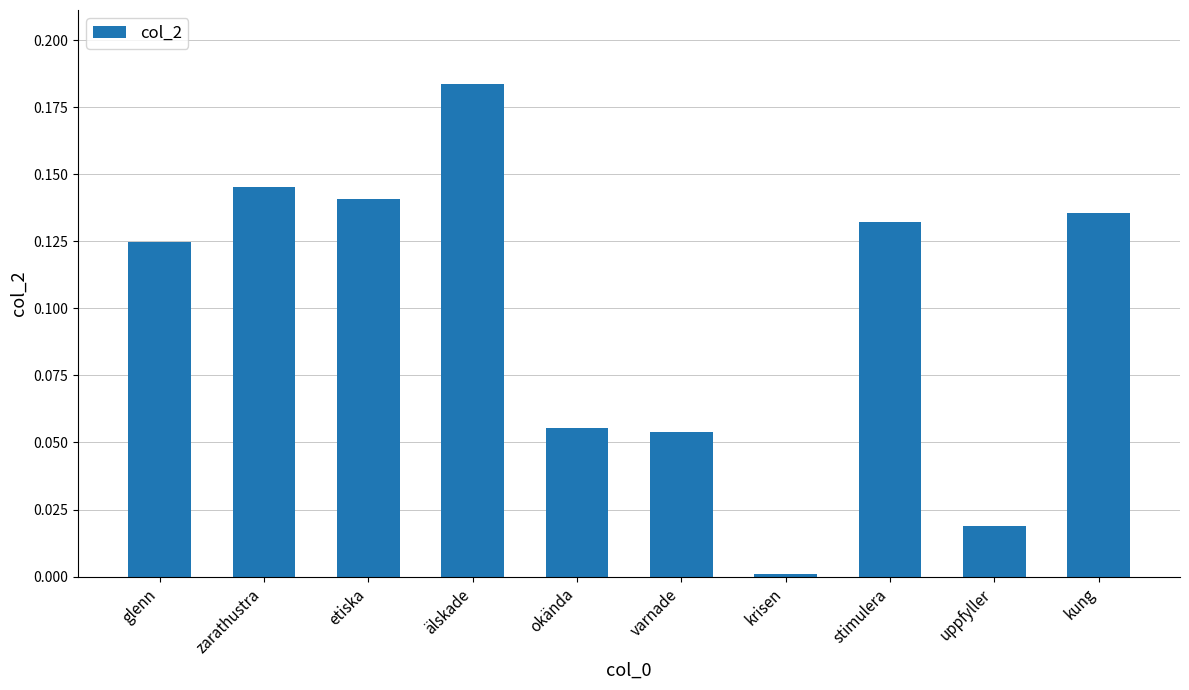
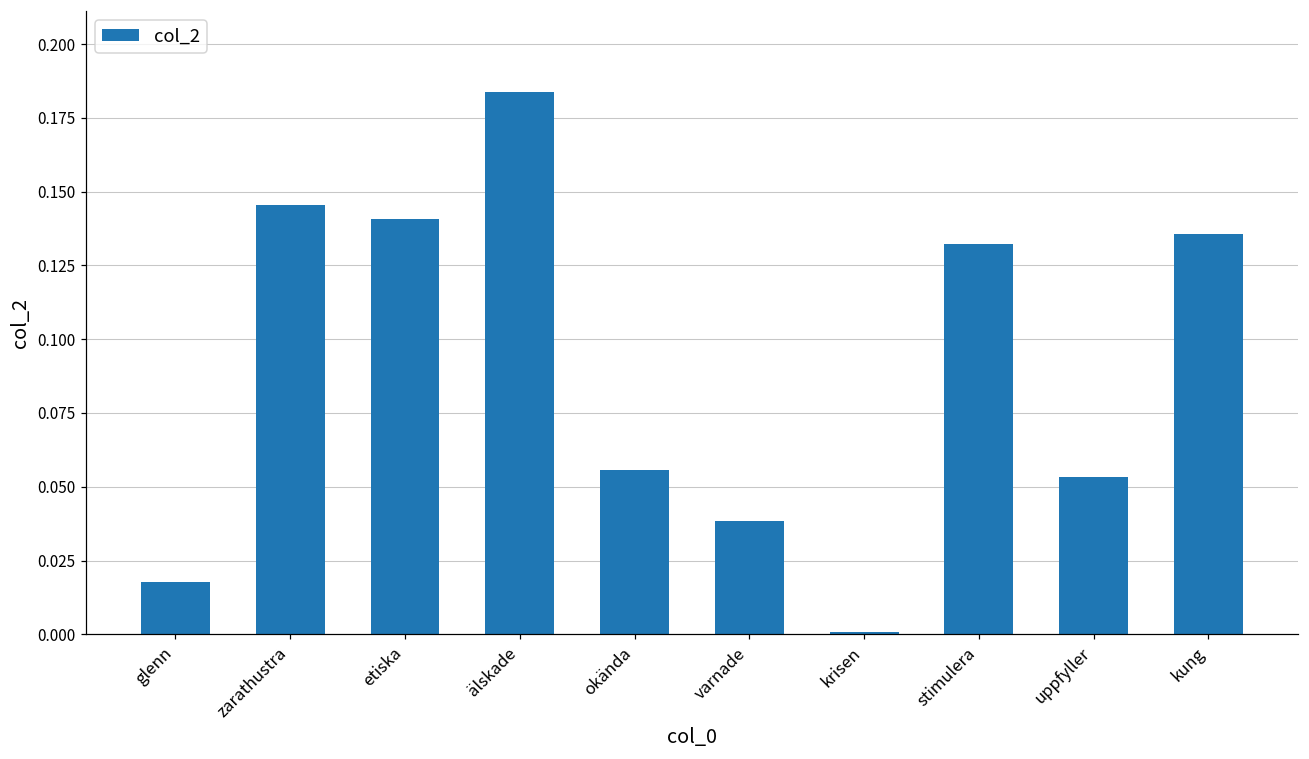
glenn: 0.125 -> 0.018
varnade: 0.054 -> 0.038
uppfyller: 0.019 -> 0.053
